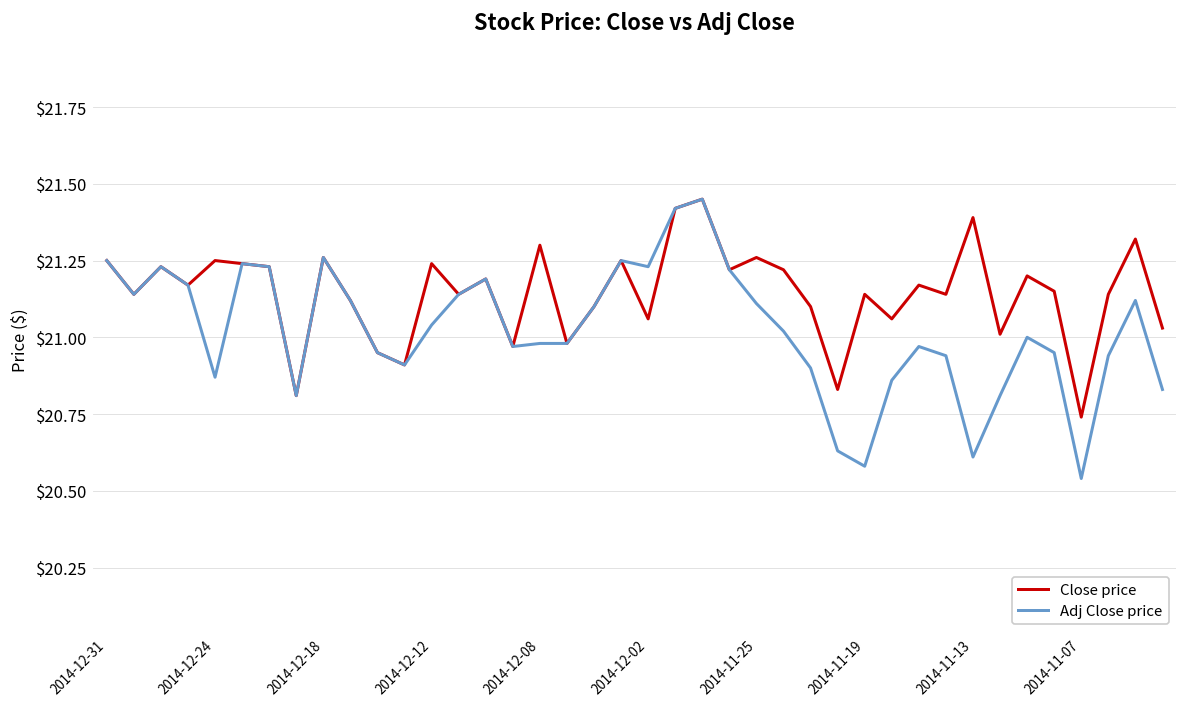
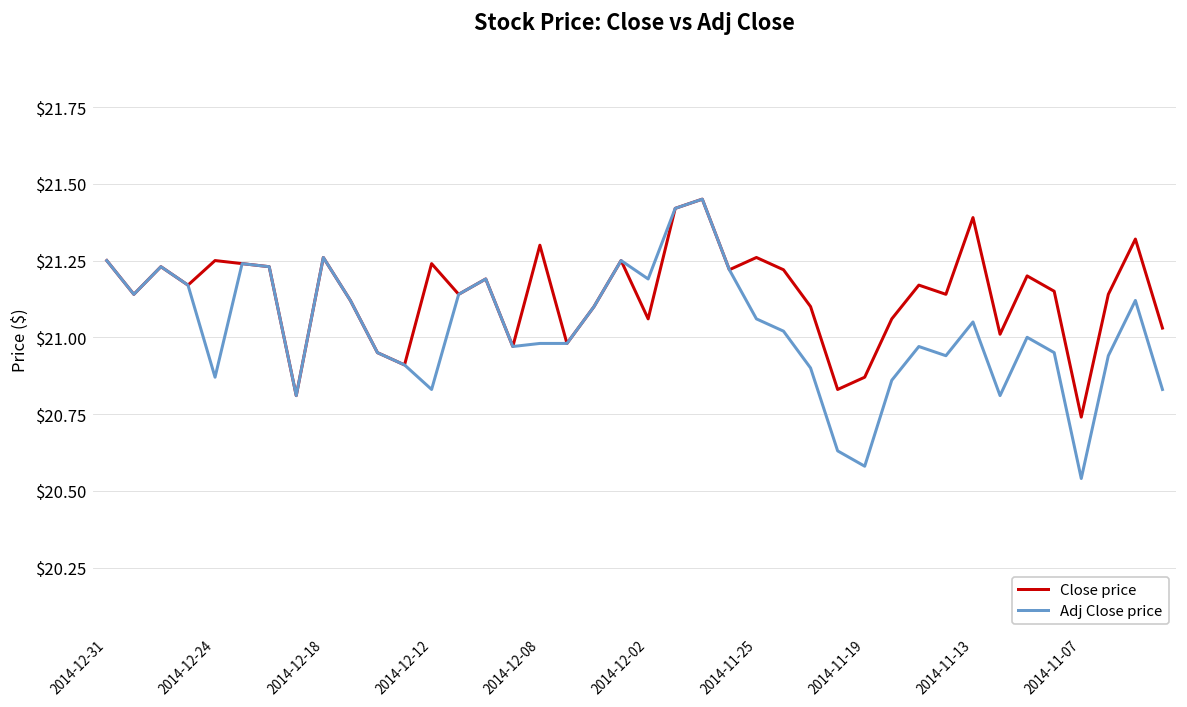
Adj Close price, 2014-12-12: $21.04 -> $20.83
Adj Close price, 2014-12-02: $21.23 -> $21.19
Adj Close price, 2014-11-25: $21.11 -> $21.06
Close price, 2014-11-19: $21.14 -> $20.87
Adj Close price, 2014-11-13: $20.61 -> $21.05
